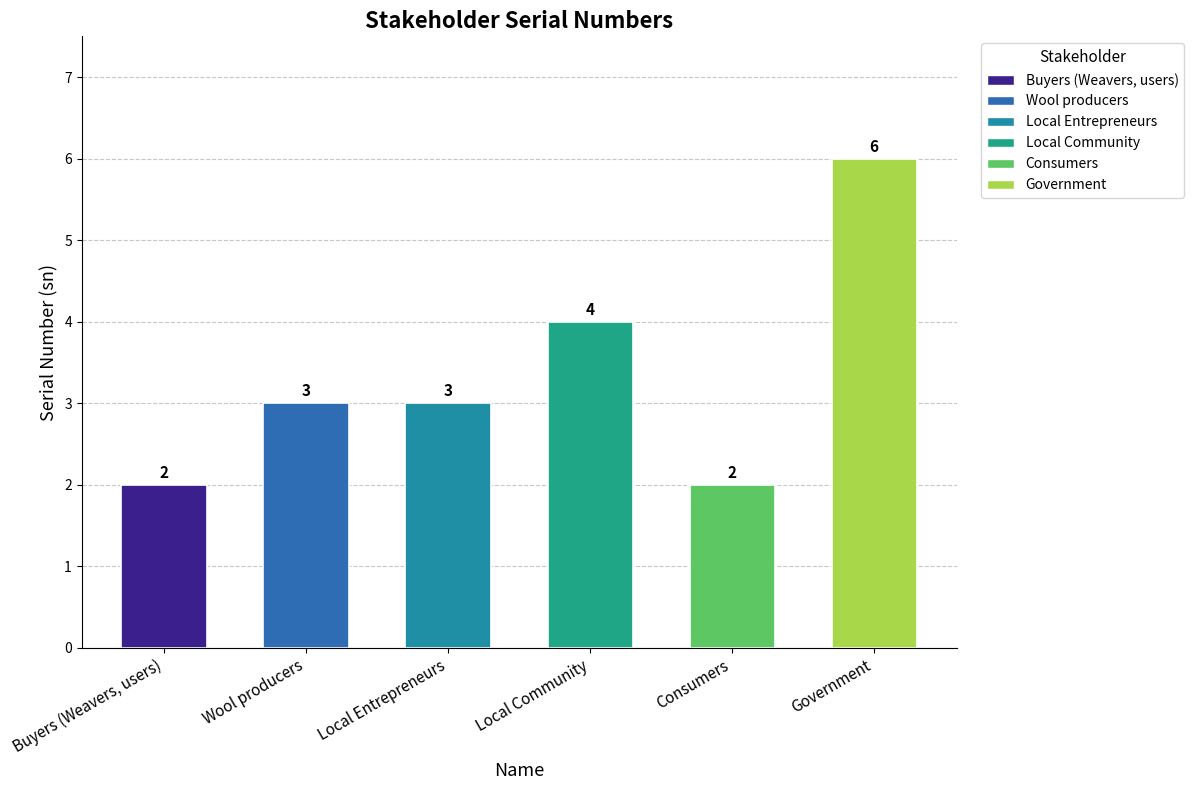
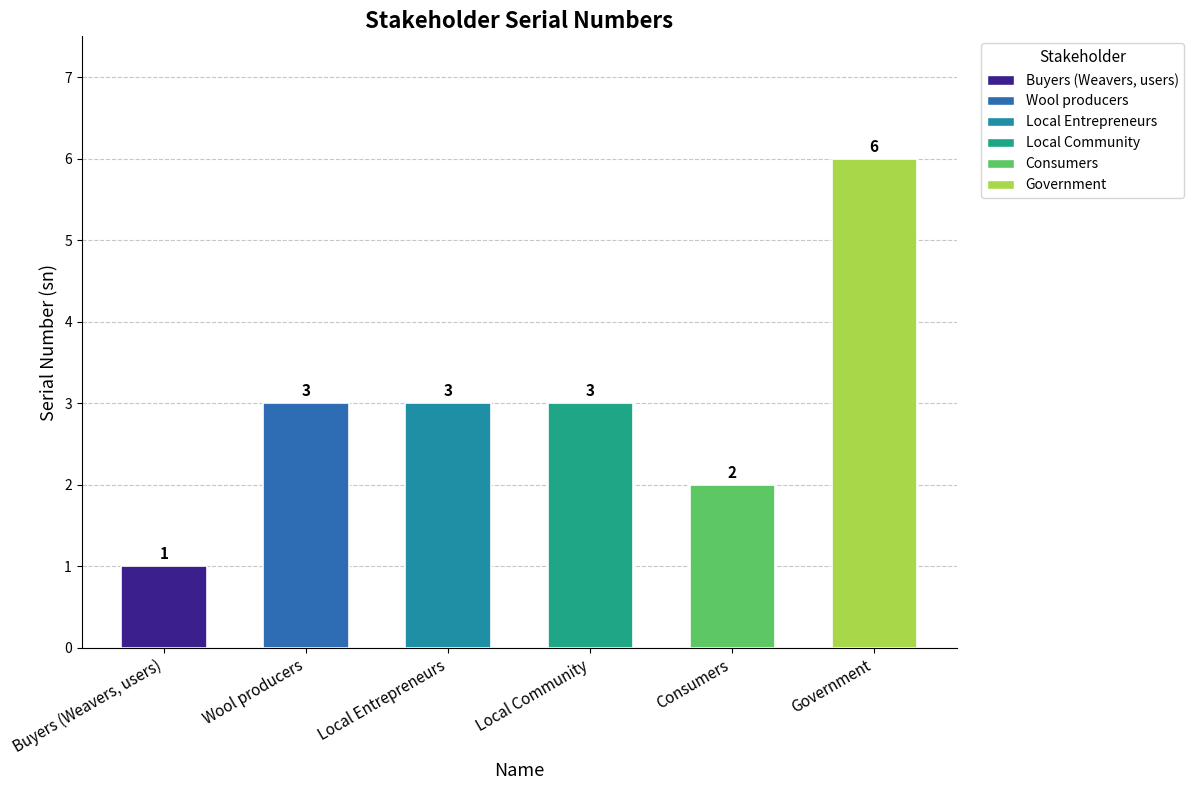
Buyers (Weavers, users): 2 -> 1
Local Community: 4 -> 3
